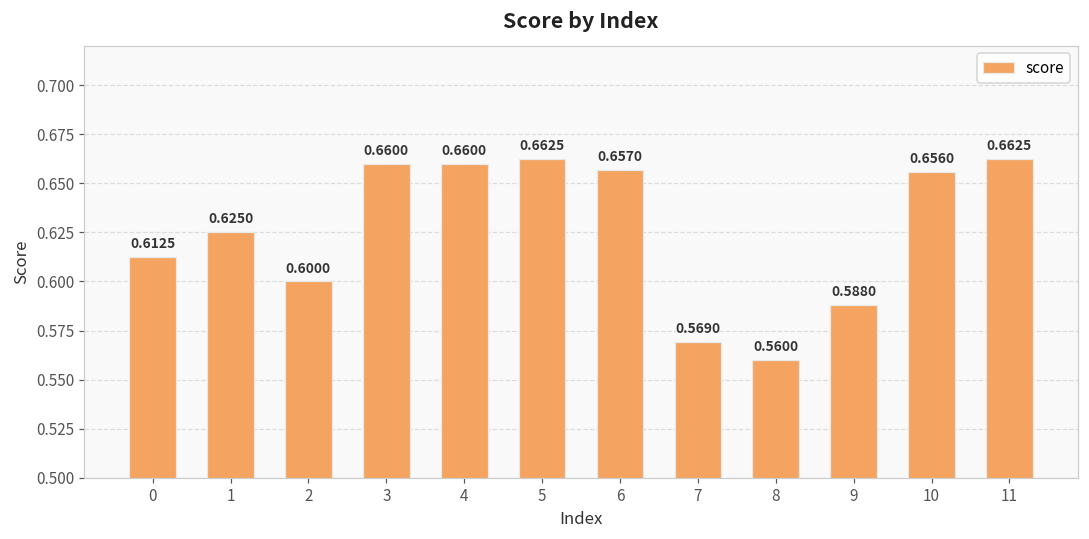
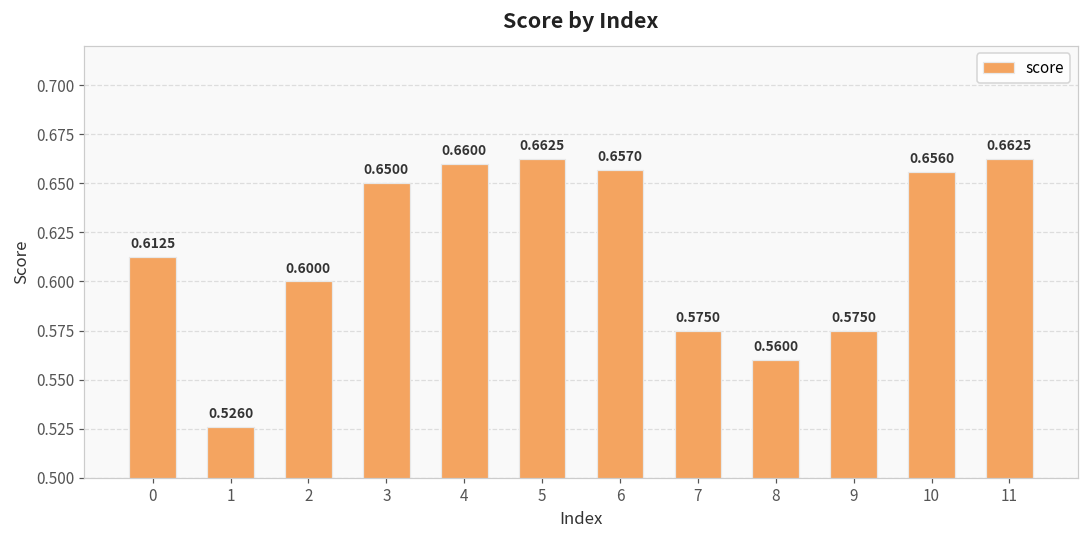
1: 0.6250 -> 0.5260
3: 0.6600 -> 0.6500
7: 0.5690 -> 0.5750
9: 0.5880 -> 0.5750
